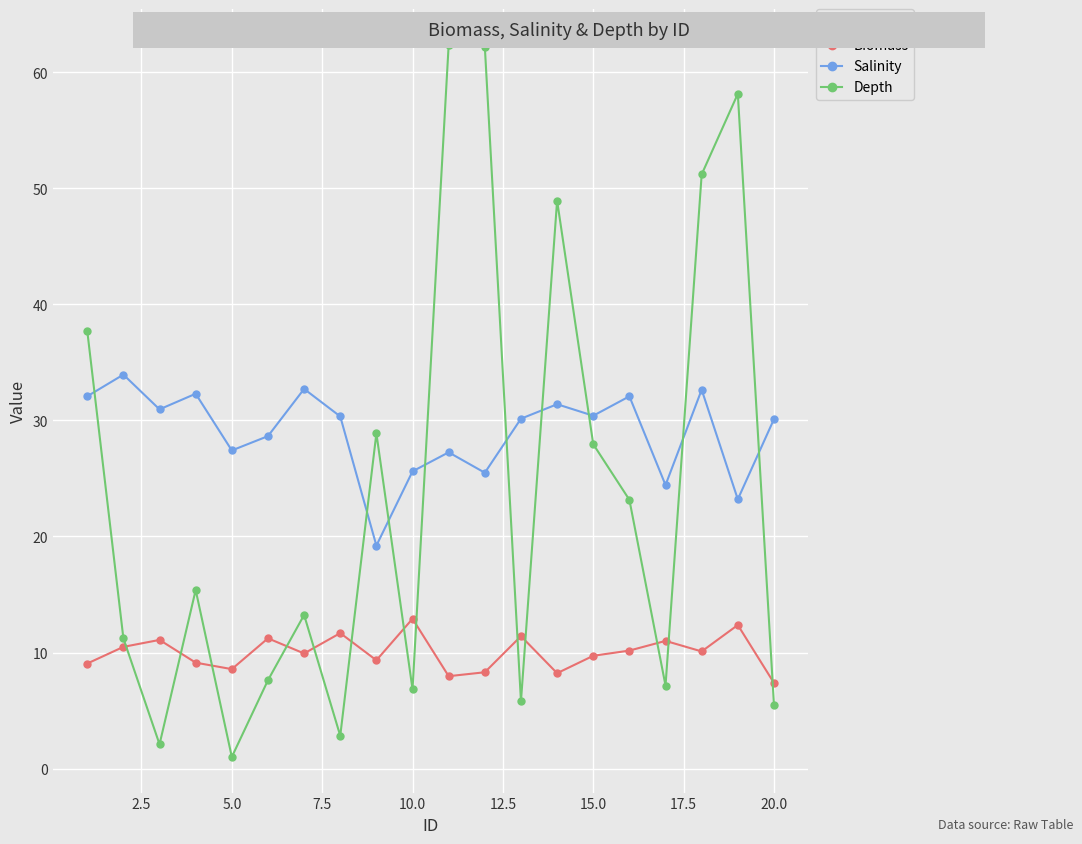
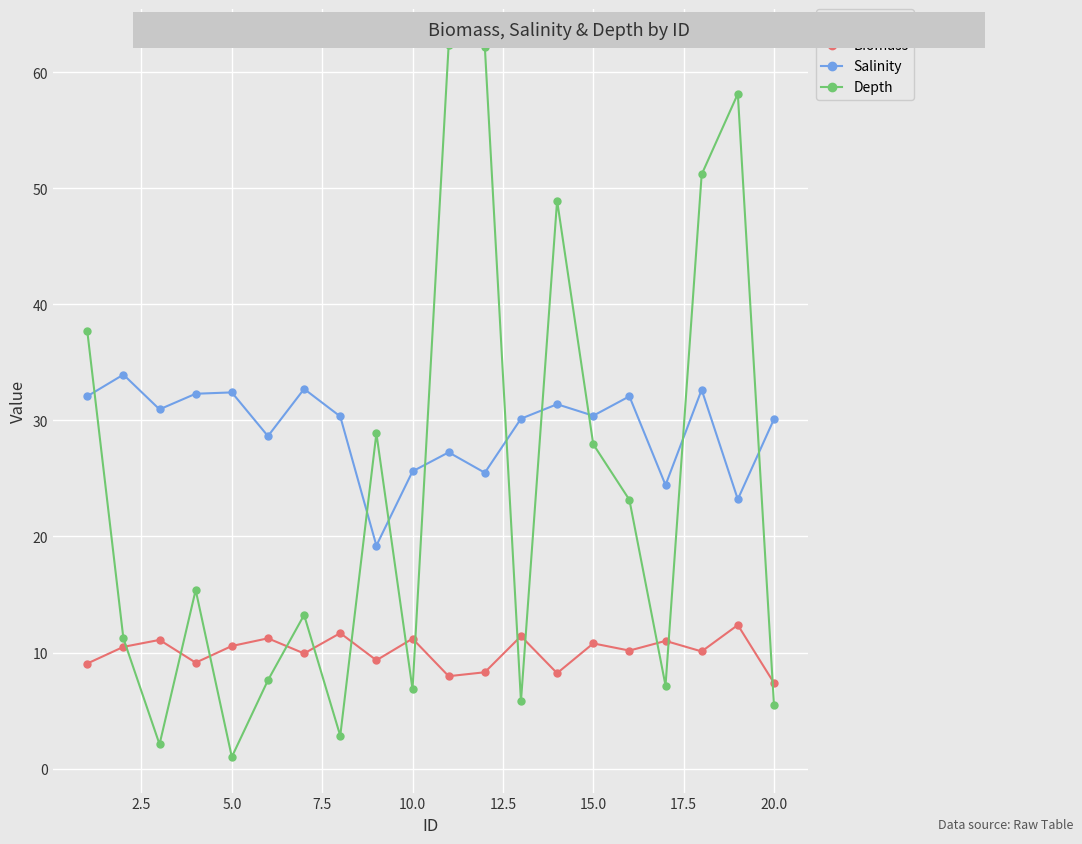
Biomass, 5.0: 8.6 -> 10.6
Salinity, 5.0: 27.4 -> 32.4
Biomass, 10.0: 12.9 -> 11.2
Biomass, 15.0: 9.7 -> 10.8
